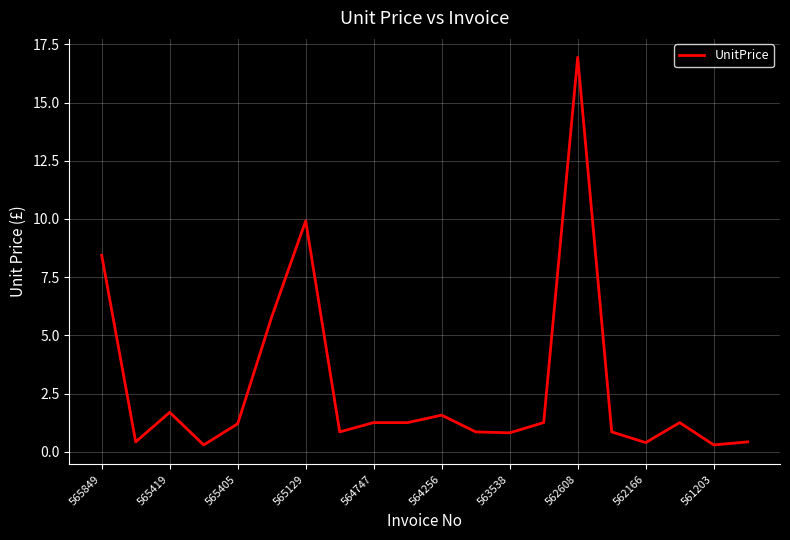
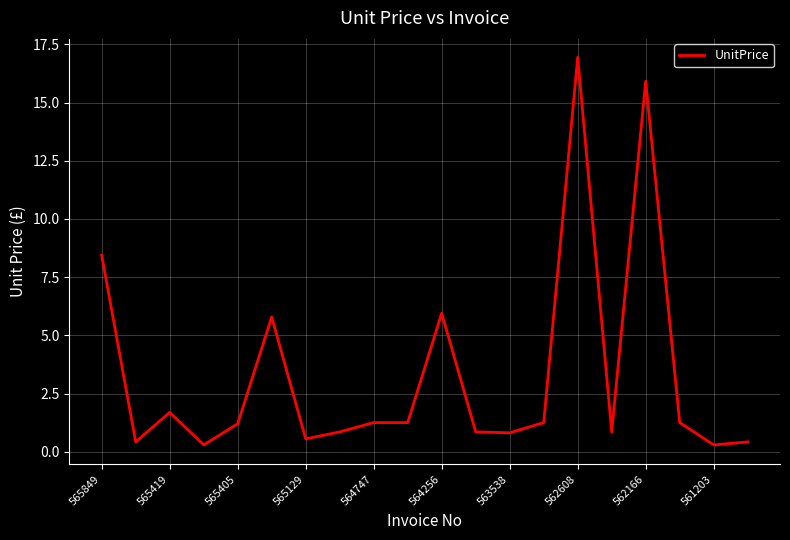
565129: 9.9 -> 0.6
564256: 1.6 -> 6.0
562166: 0.4 -> 15.9
